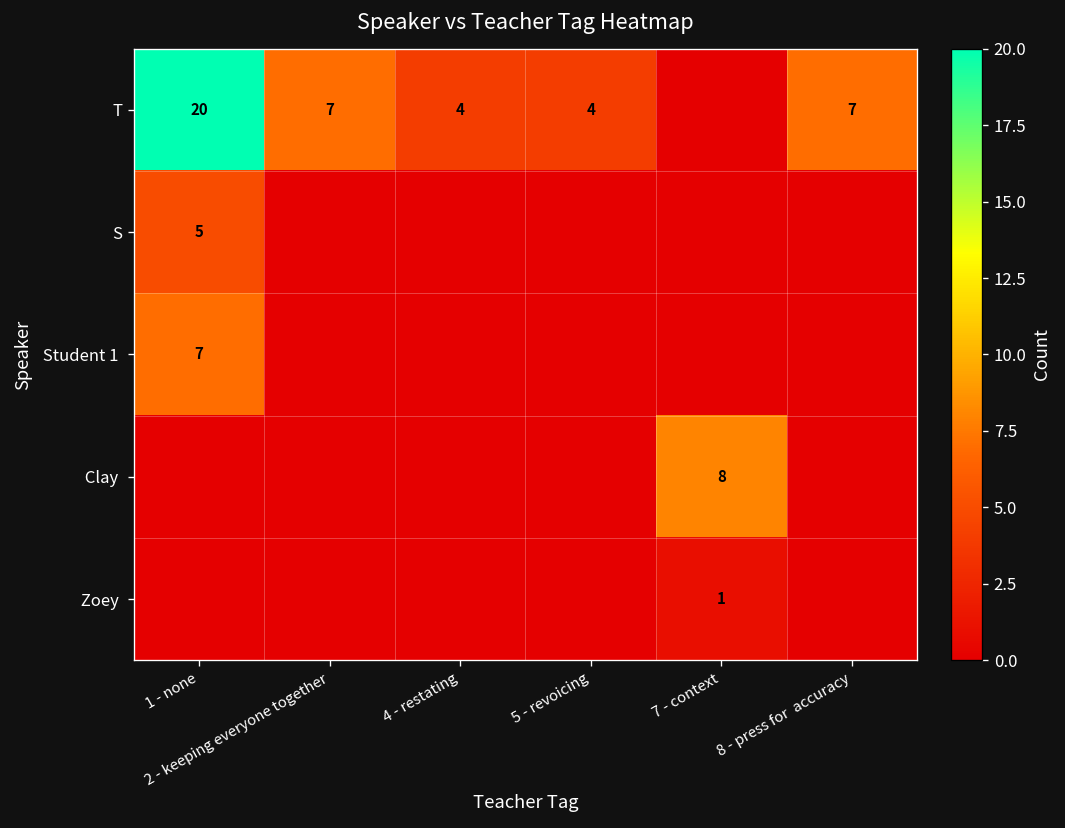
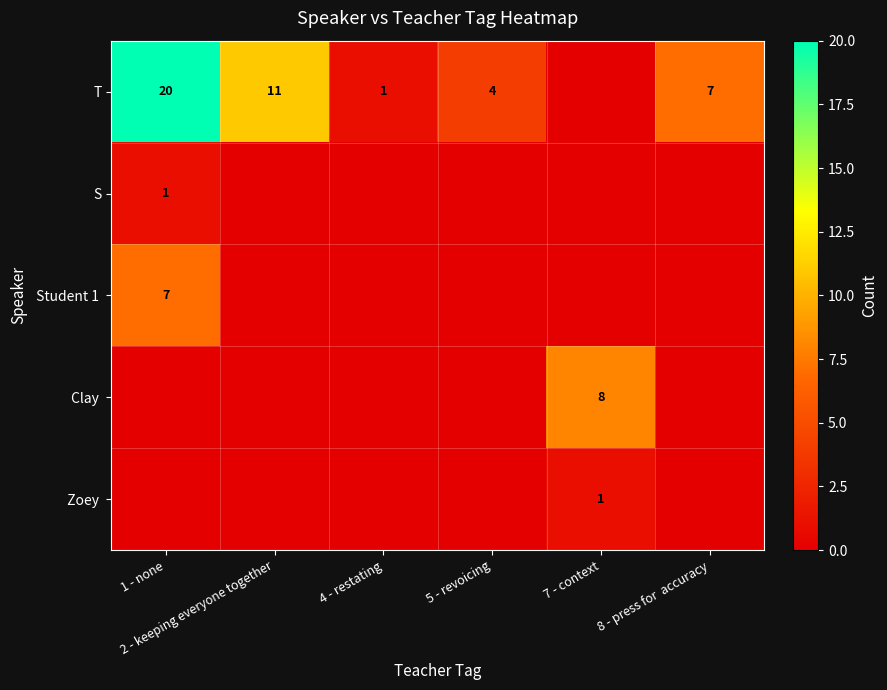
T, 2 - keeping everyone together: 7 -> 11
T, 4 - restating: 4 -> 1
S, 1 - none: 5 -> 1
